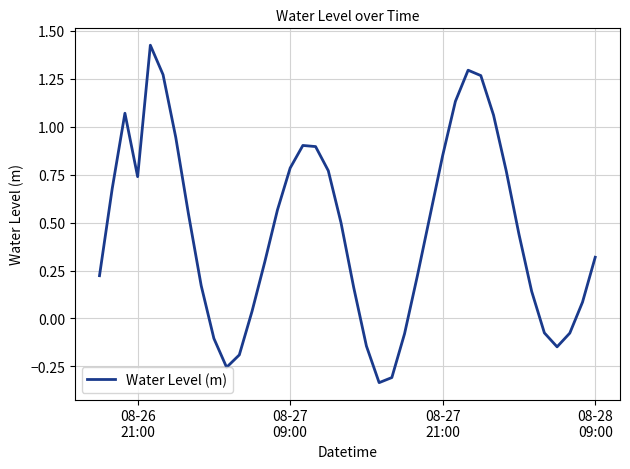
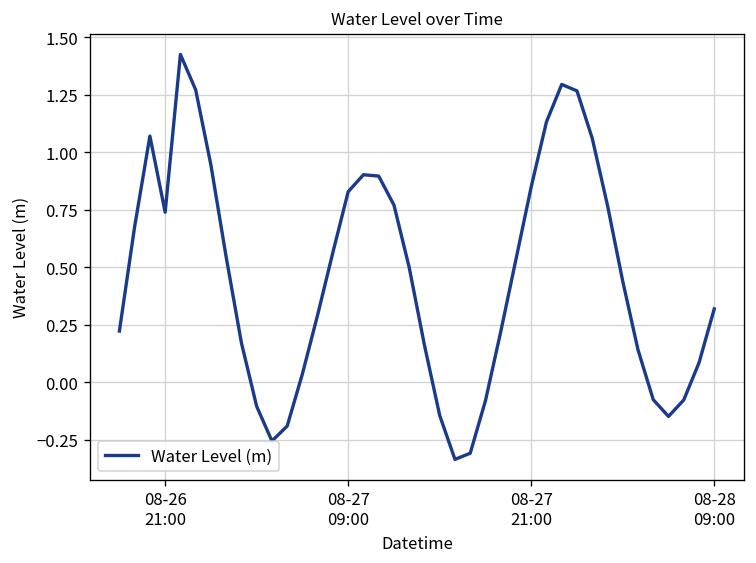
08-27 09:00: 0.78 -> 0.83
